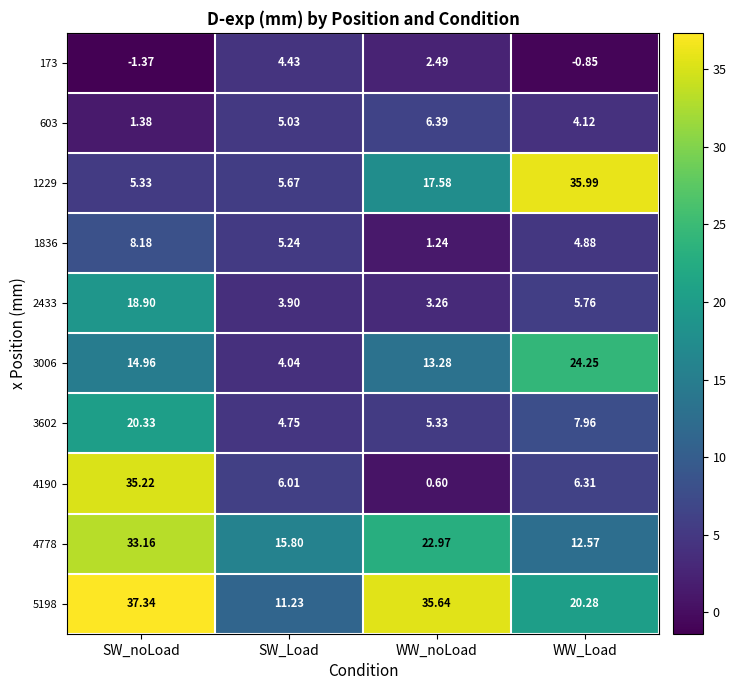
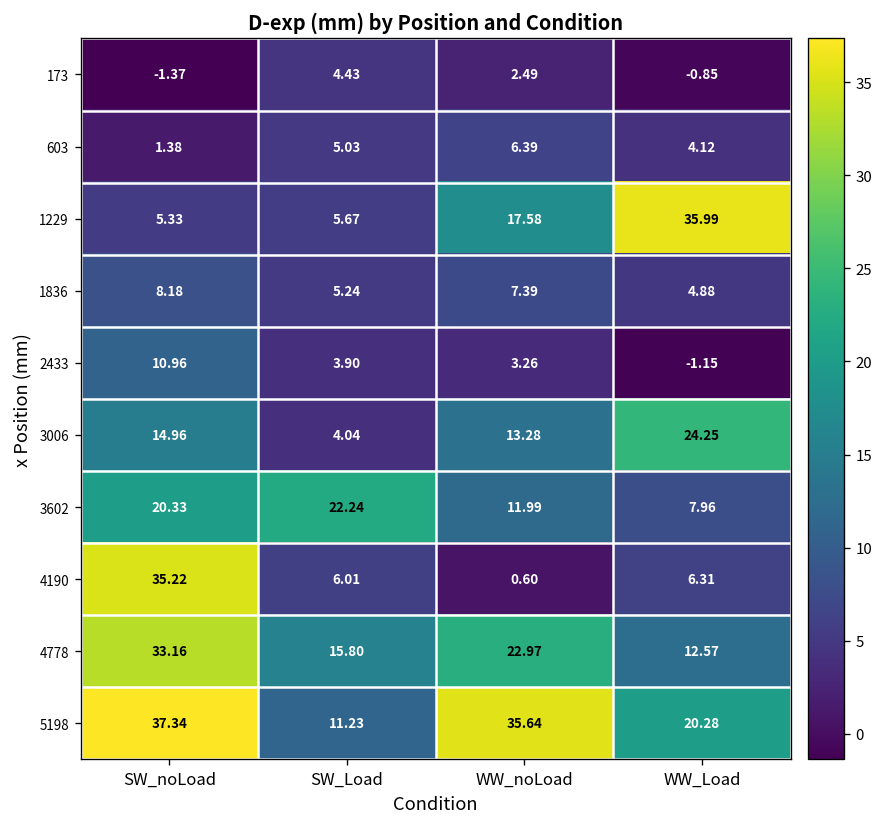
1836, WW_noLoad: 1.24 -> 7.39
2433, SW_noLoad: 18.90 -> 10.96
2433, WW_Load: 5.76 -> -1.15
3602, SW_Load: 4.75 -> 22.24
3602, WW_noLoad: 5.33 -> 11.99
